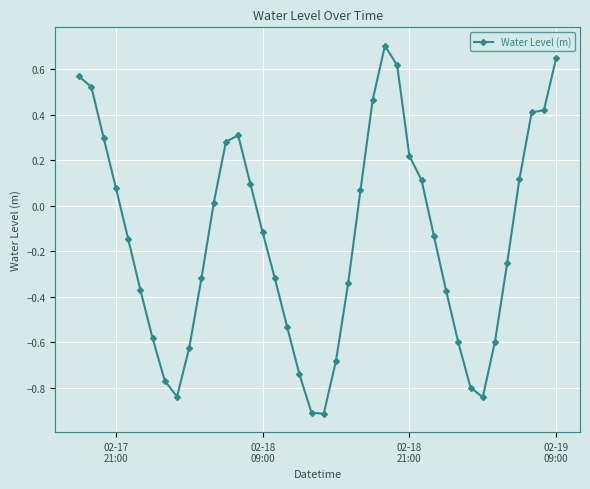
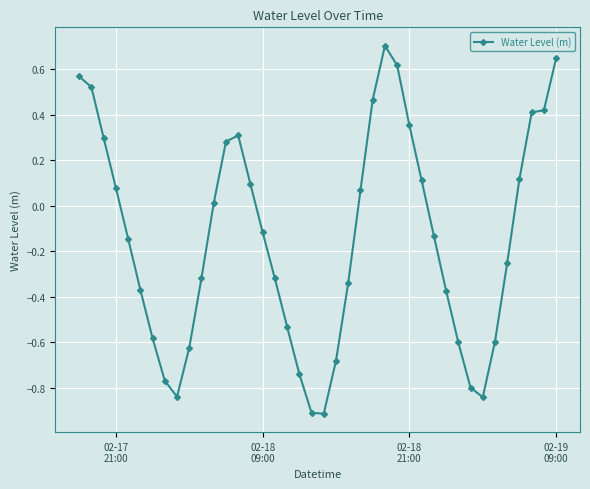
02-18 21:00: 0.22 -> 0.35
